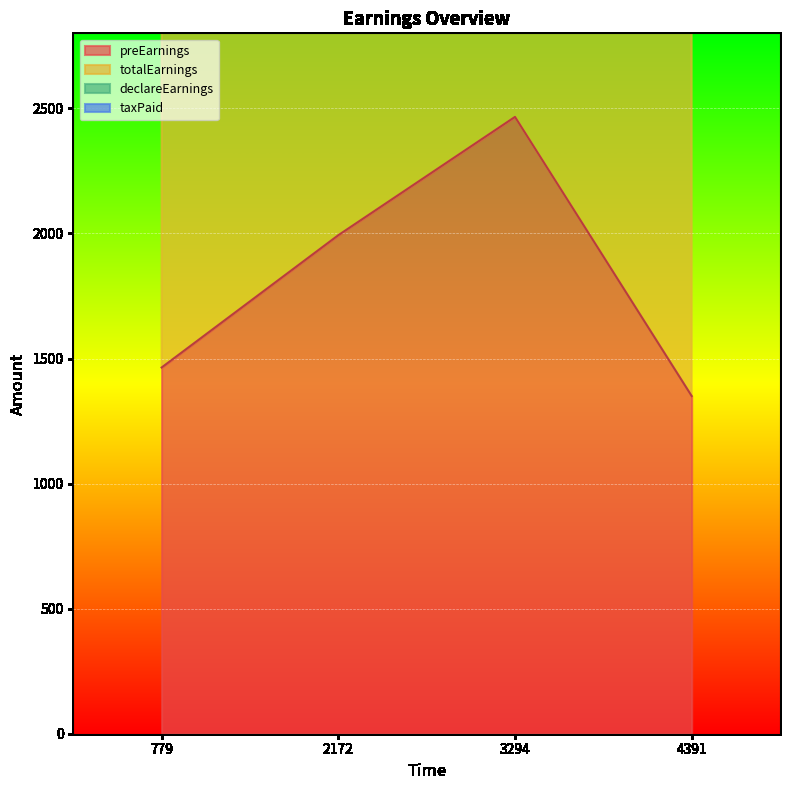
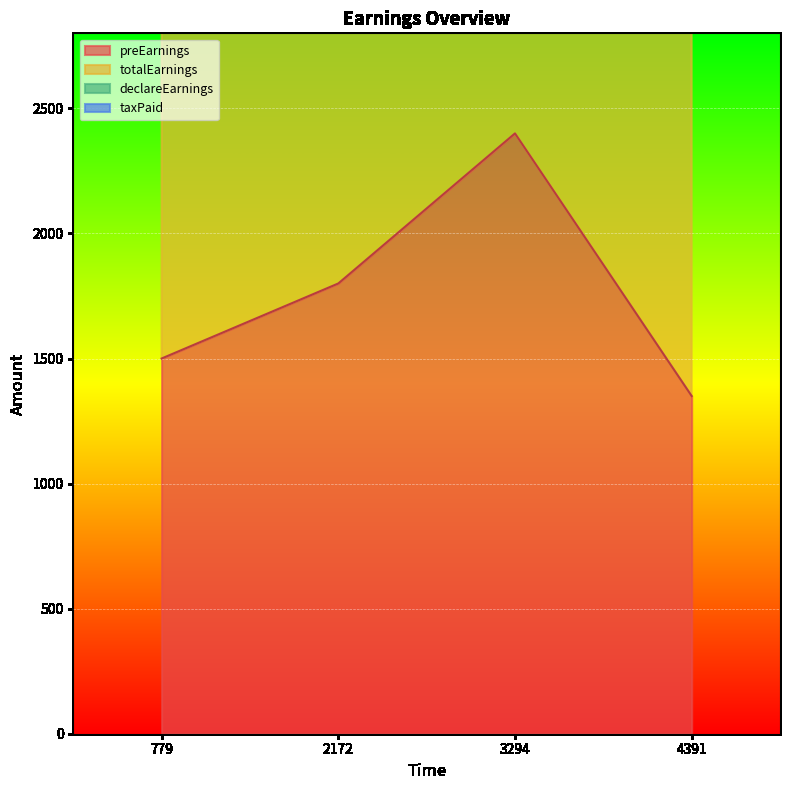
preEarnings, 779: 1460 -> 1500
preEarnings, 2172: 1990 -> 1800
preEarnings, 3294: 2470 -> 2400
